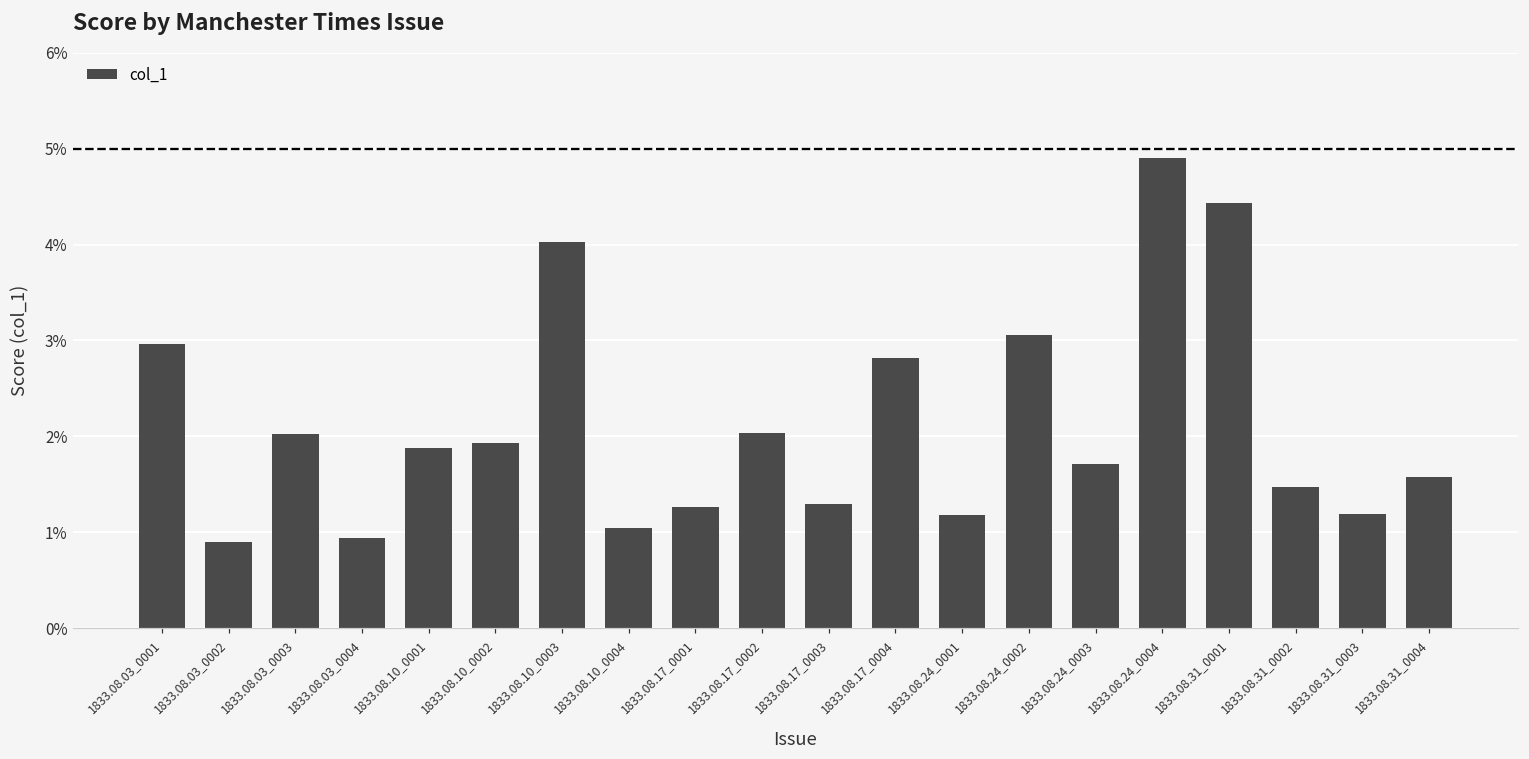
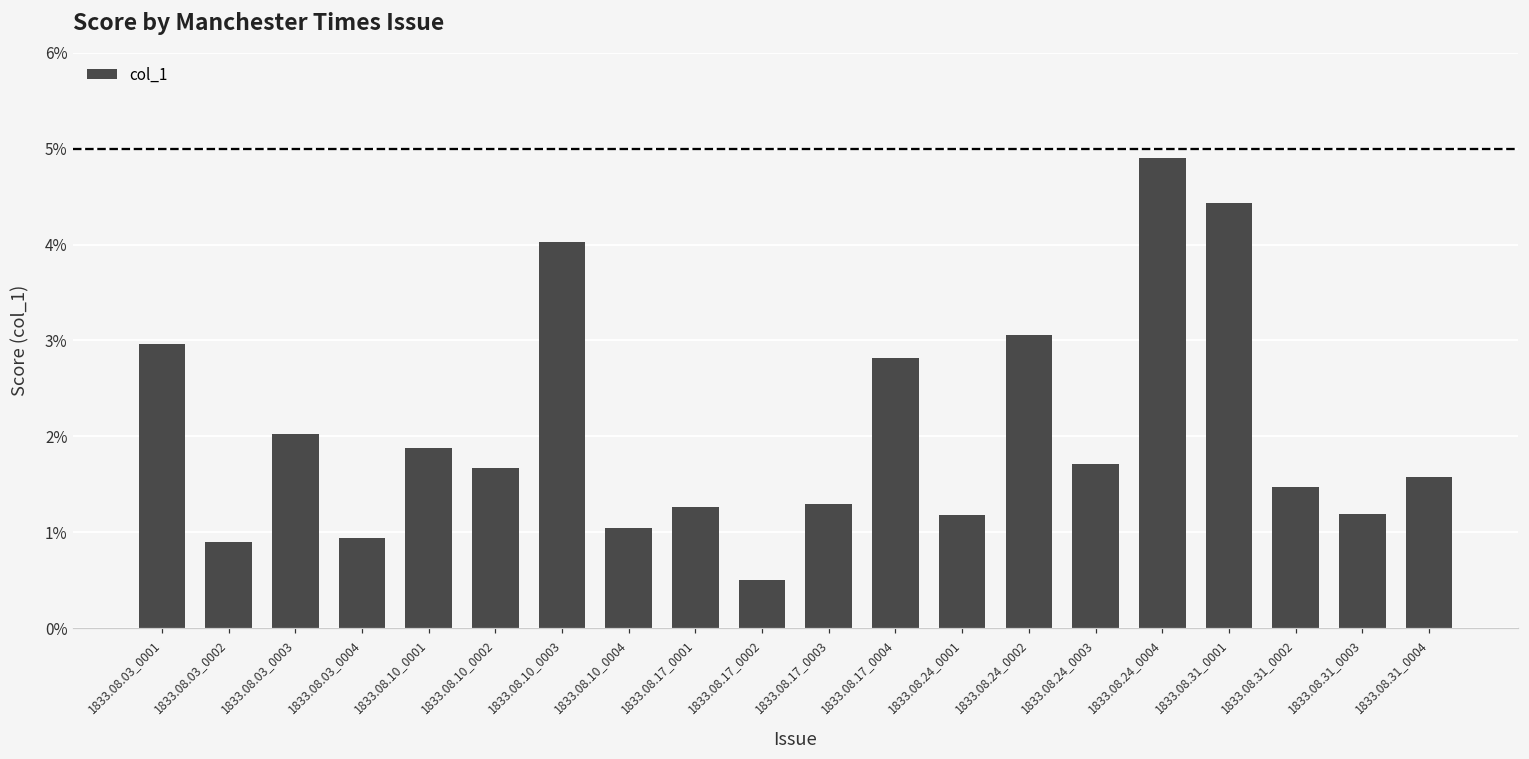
1833.08.10_0002: 1.9% -> 1.7%
1833.08.17_0002: 2.0% -> 0.5%
